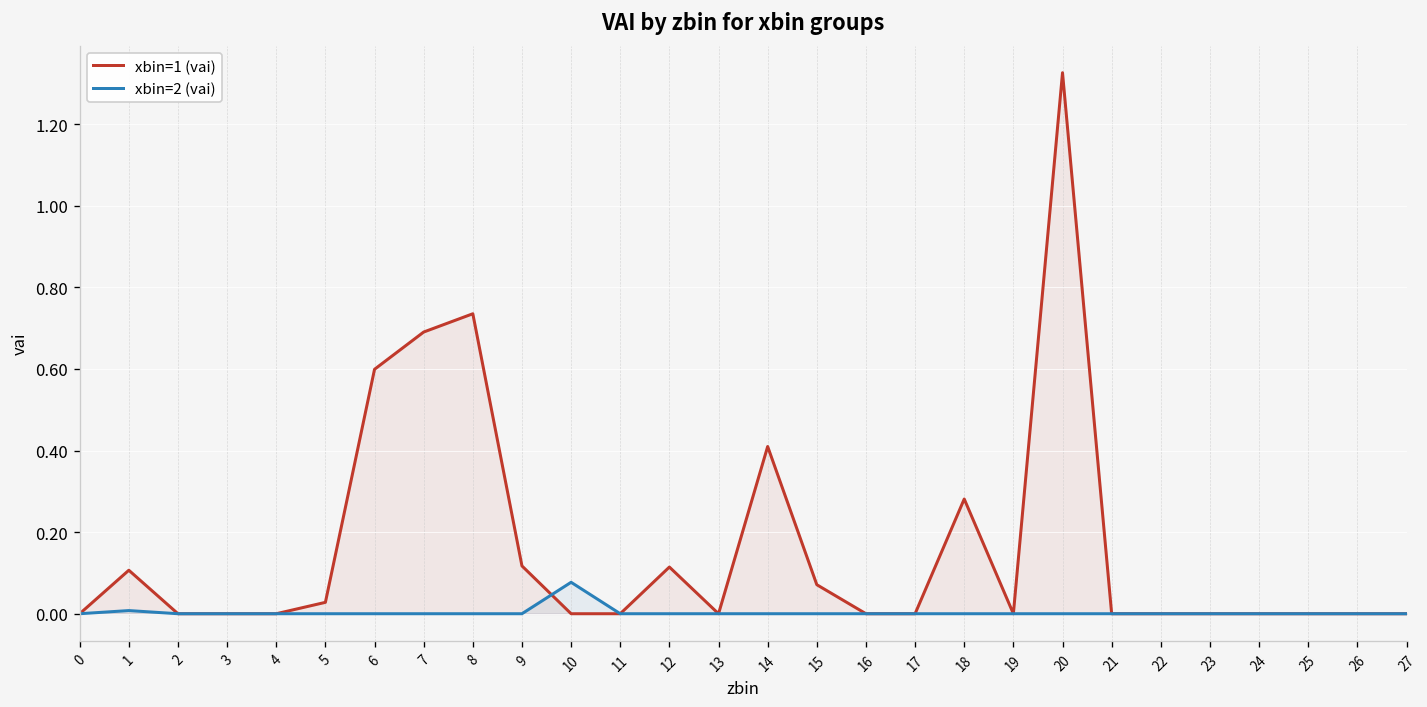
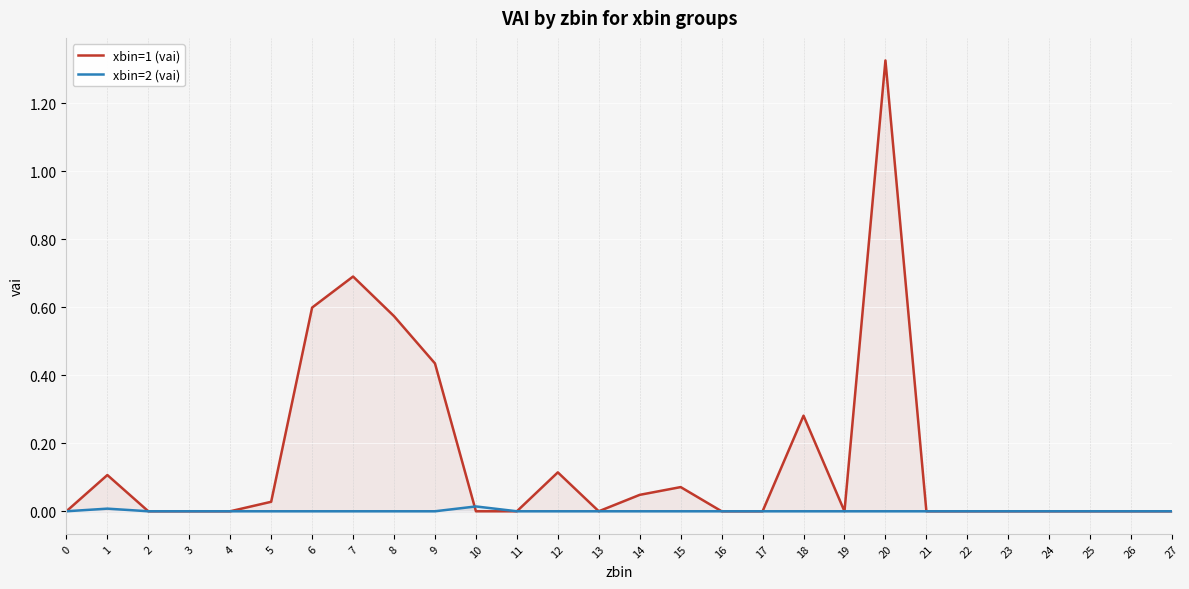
xbin=1 (vai), 8: 0.74 -> 0.57
xbin=1 (vai), 9: 0.12 -> 0.43
xbin=2 (vai), 10: 0.08 -> 0.01
xbin=1 (vai), 14: 0.41 -> 0.05
